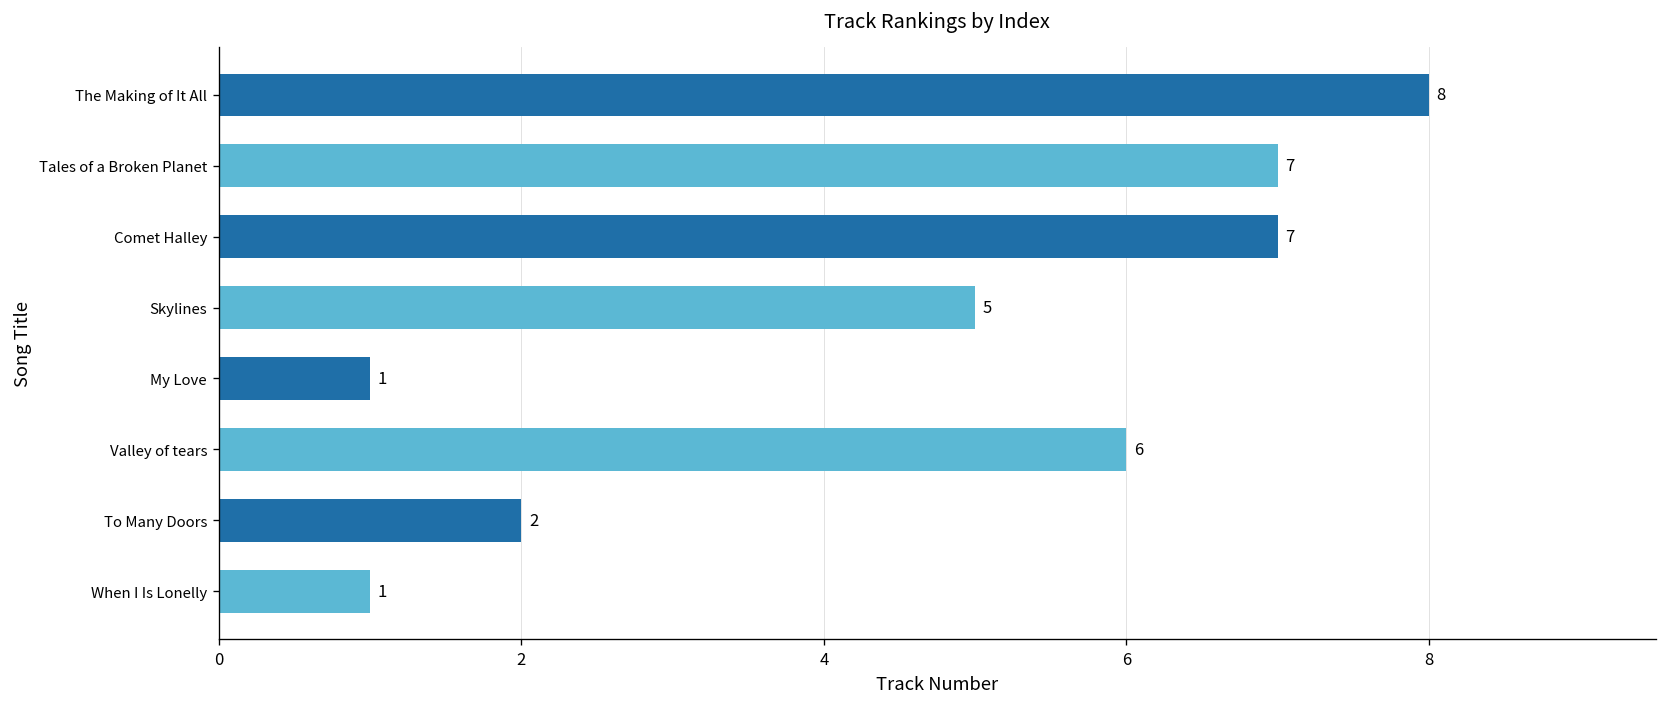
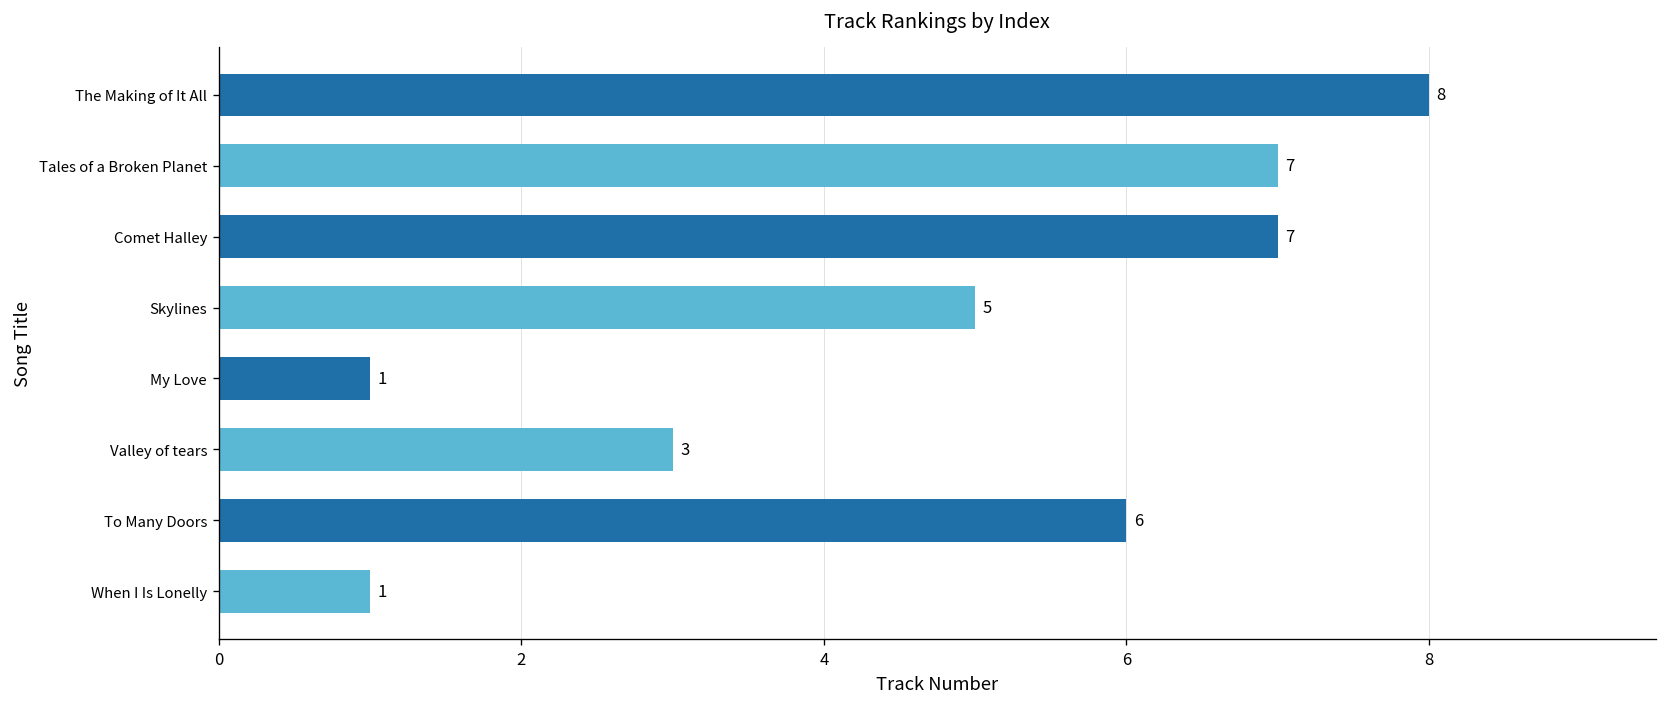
Valley of tears: 6 -> 3
To Many Doors: 2 -> 6
